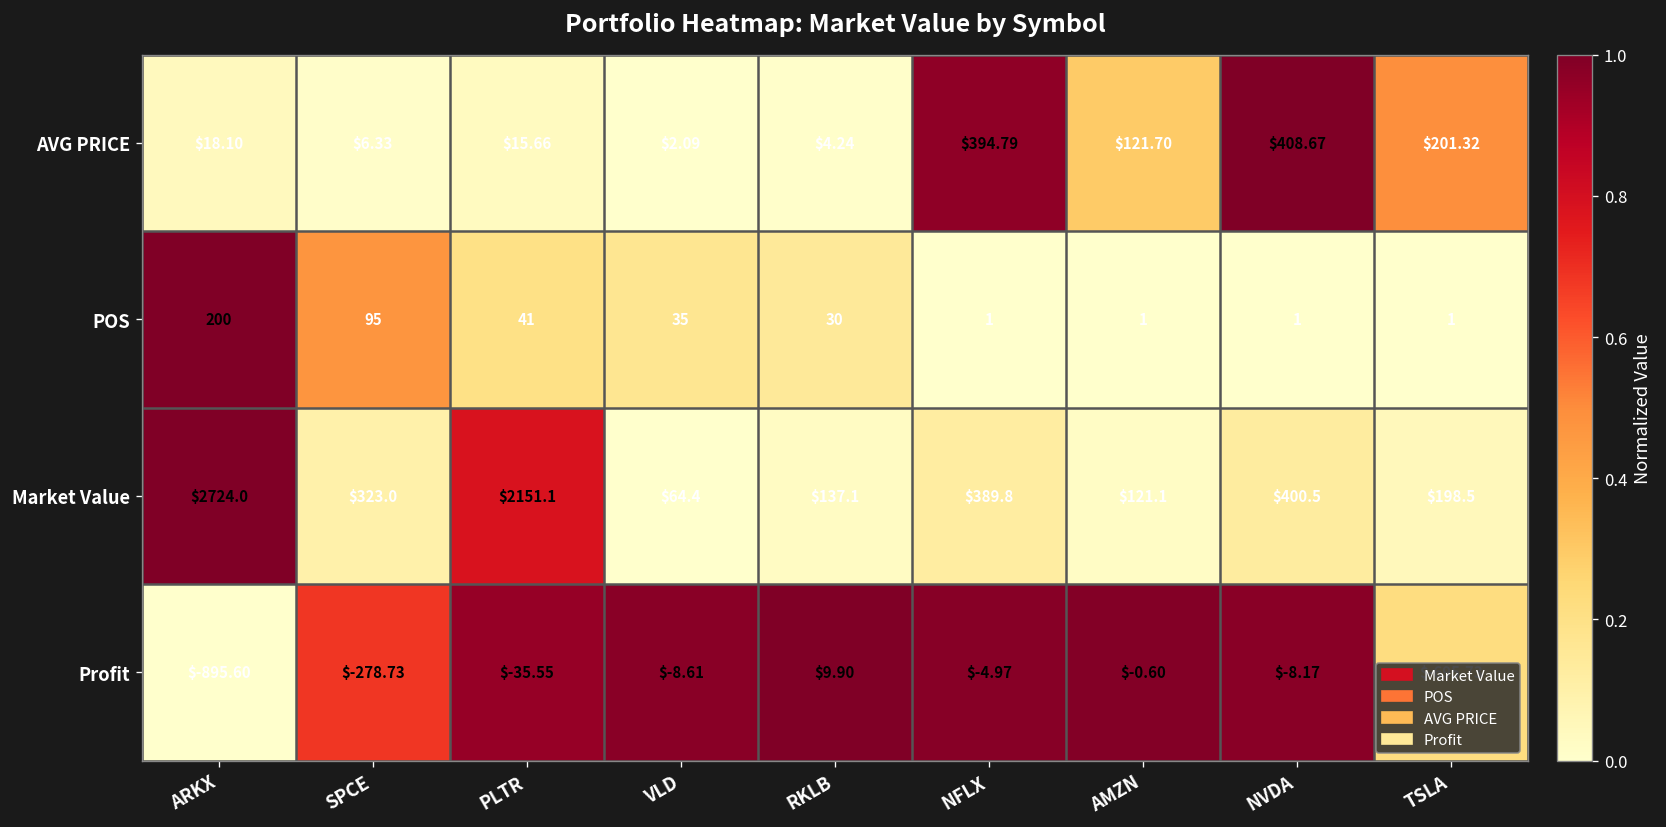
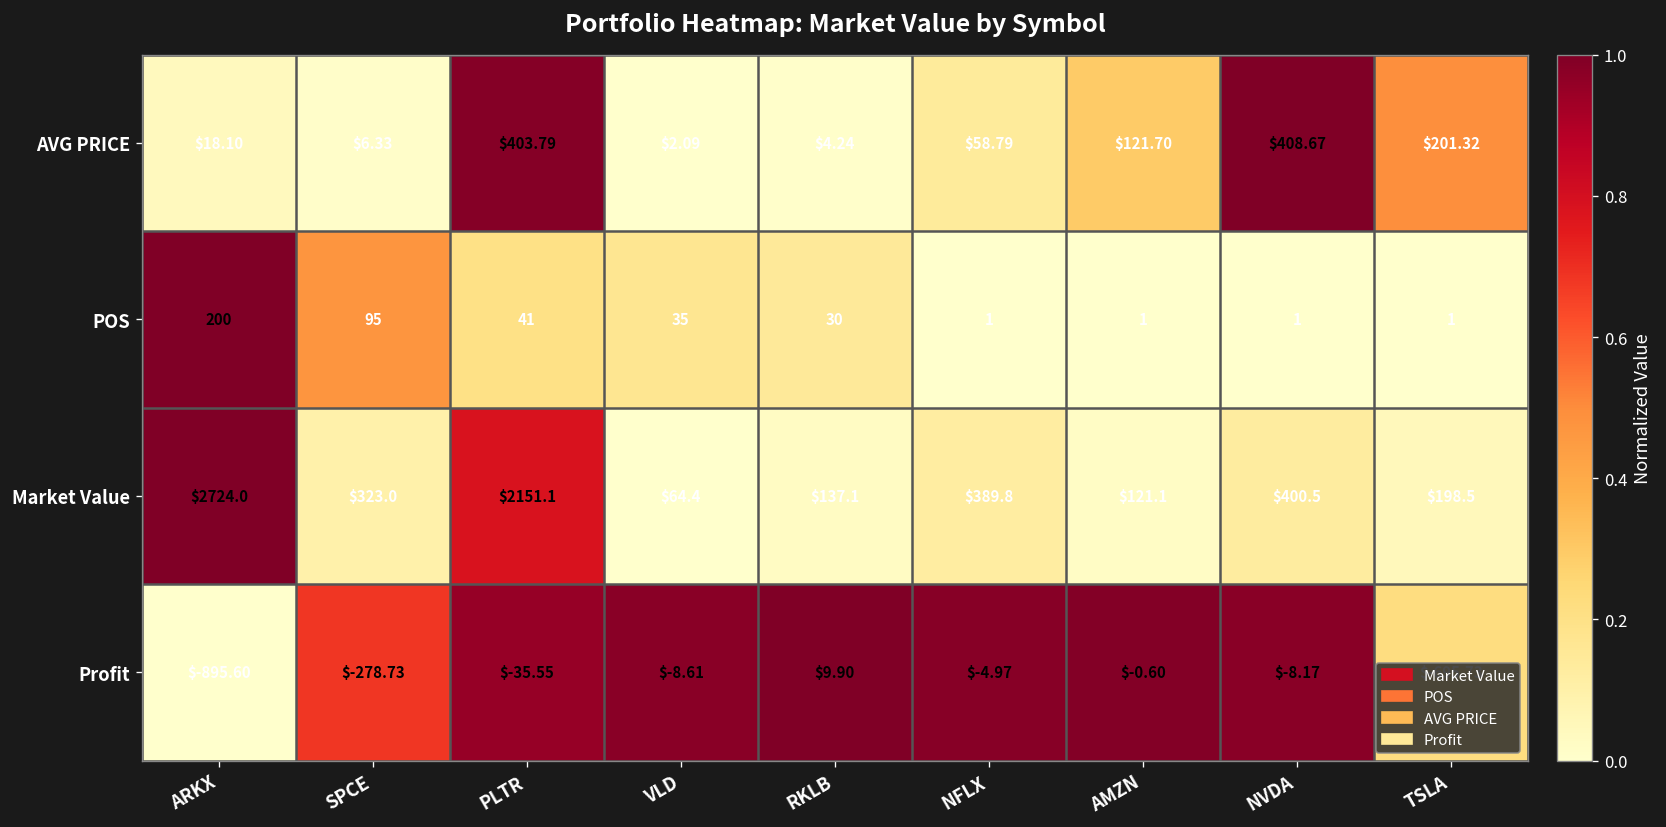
AVG PRICE, PLTR: $15.66 -> $403.79
AVG PRICE, NFLX: $394.79 -> $58.79
